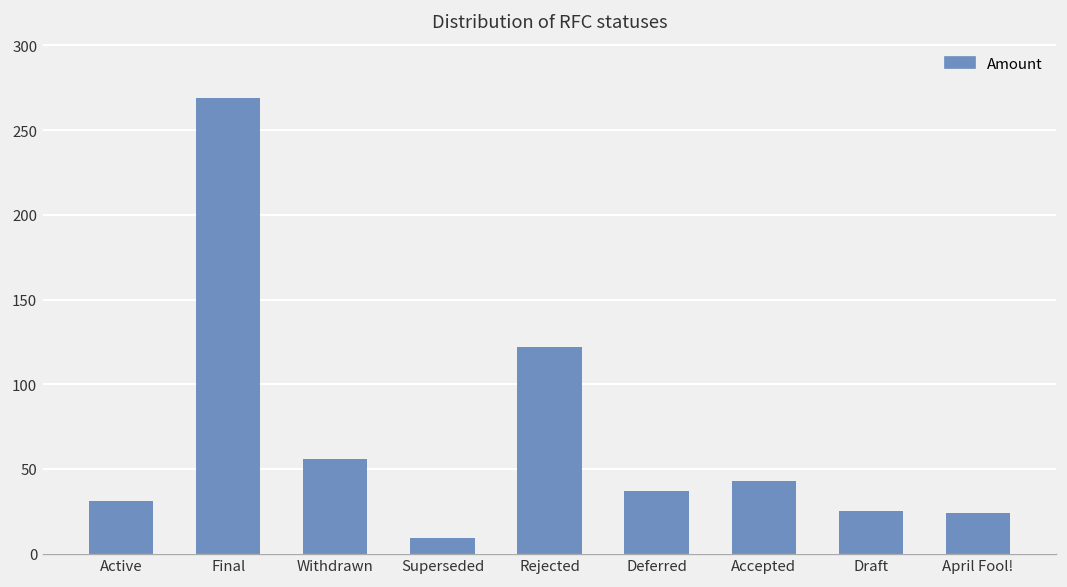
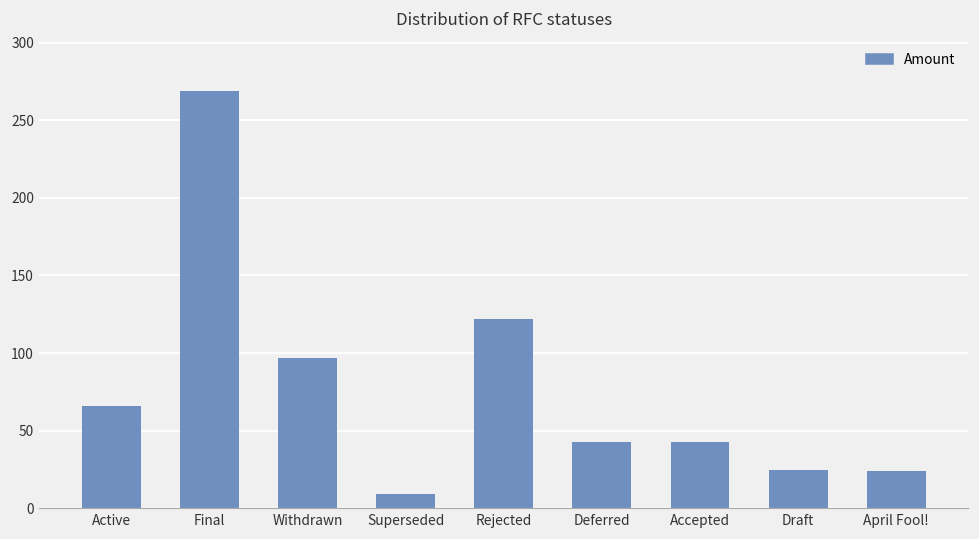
Active: 31 -> 66
Withdrawn: 56 -> 97
Deferred: 37 -> 43
